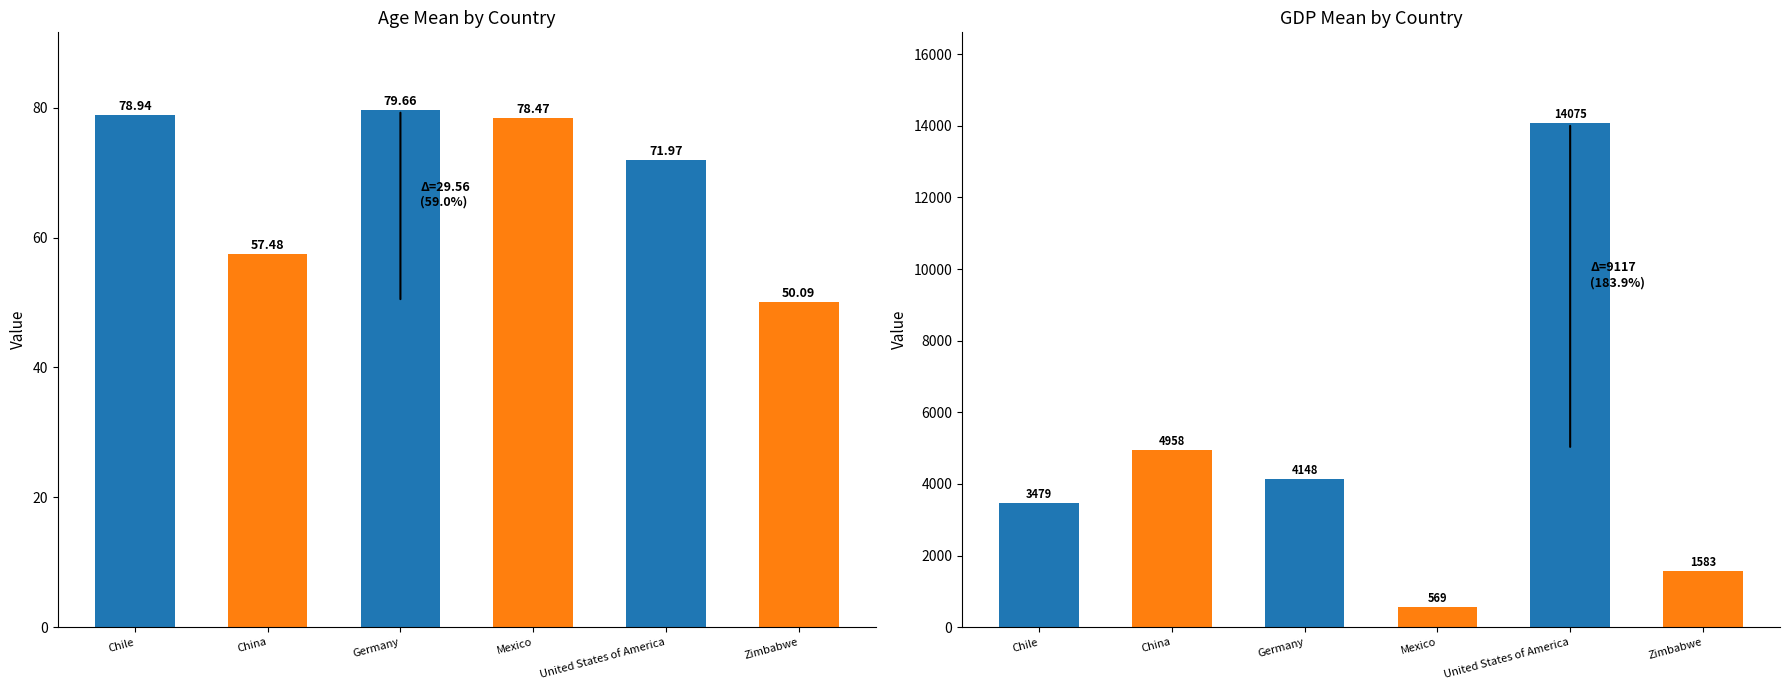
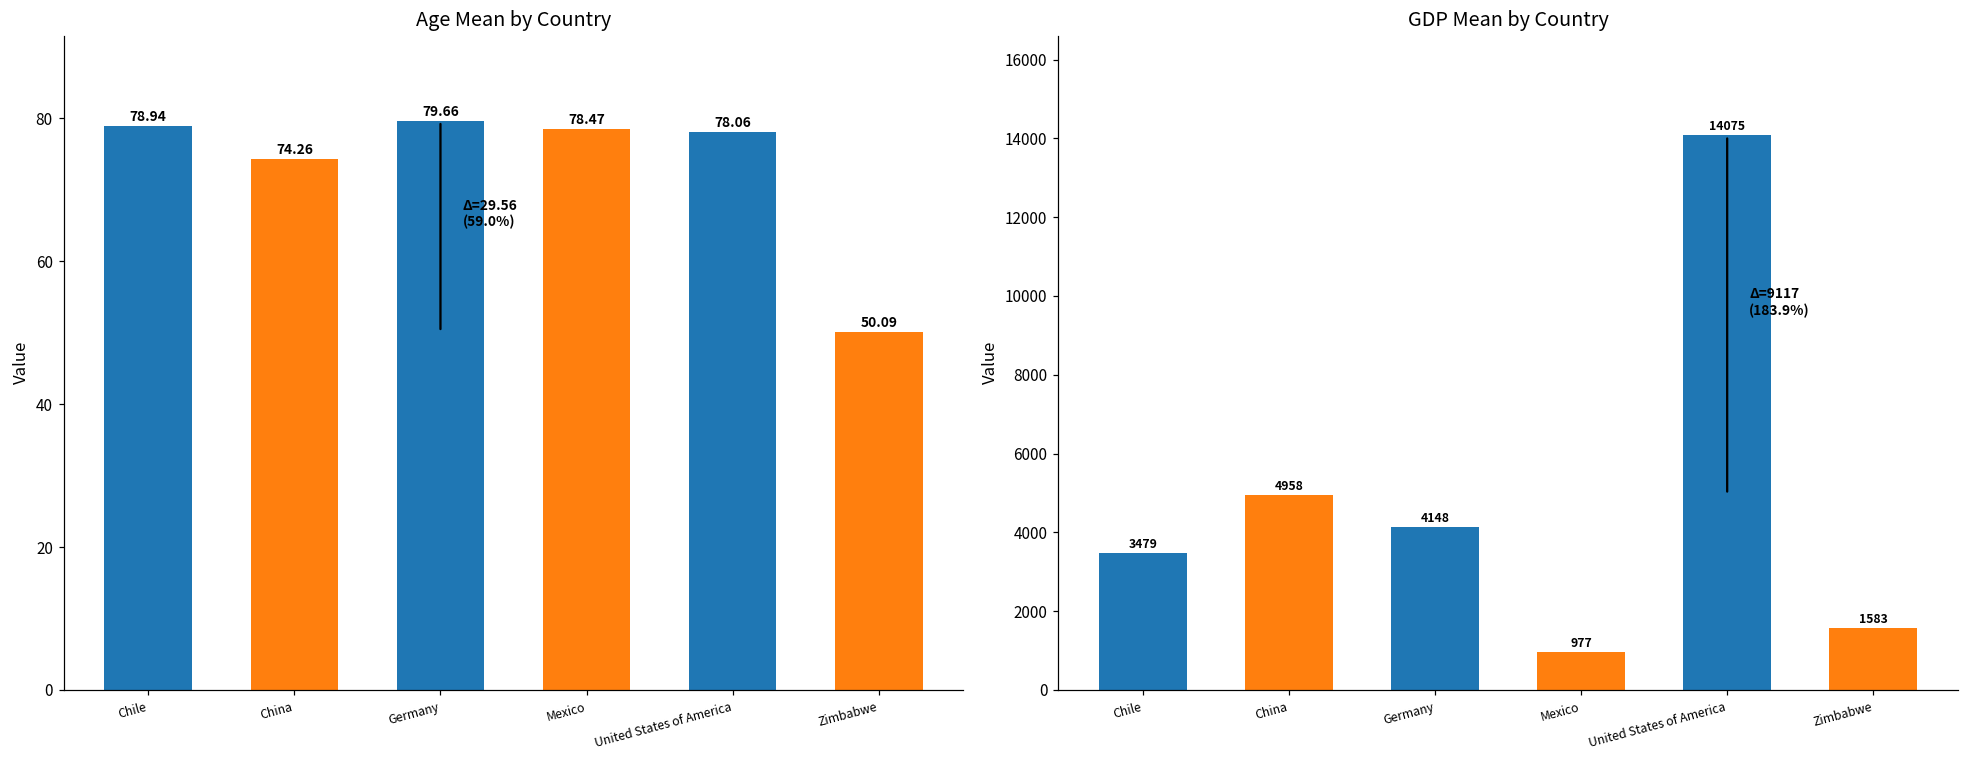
Age Mean by Country, China: 57.48 -> 74.26
Age Mean by Country, United States of America: 71.97 -> 78.06
GDP Mean by Country, Mexico: 569 -> 977
